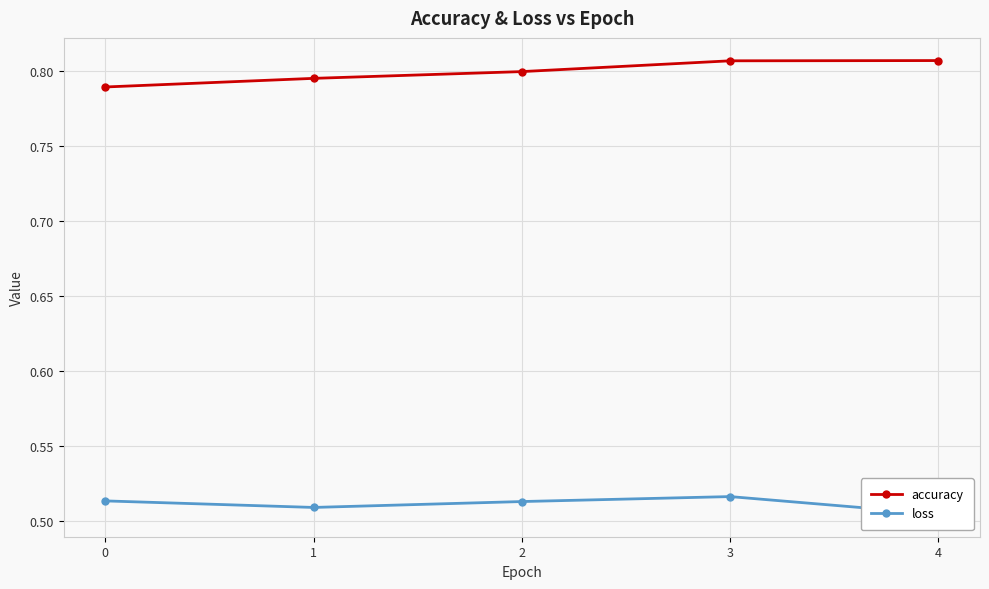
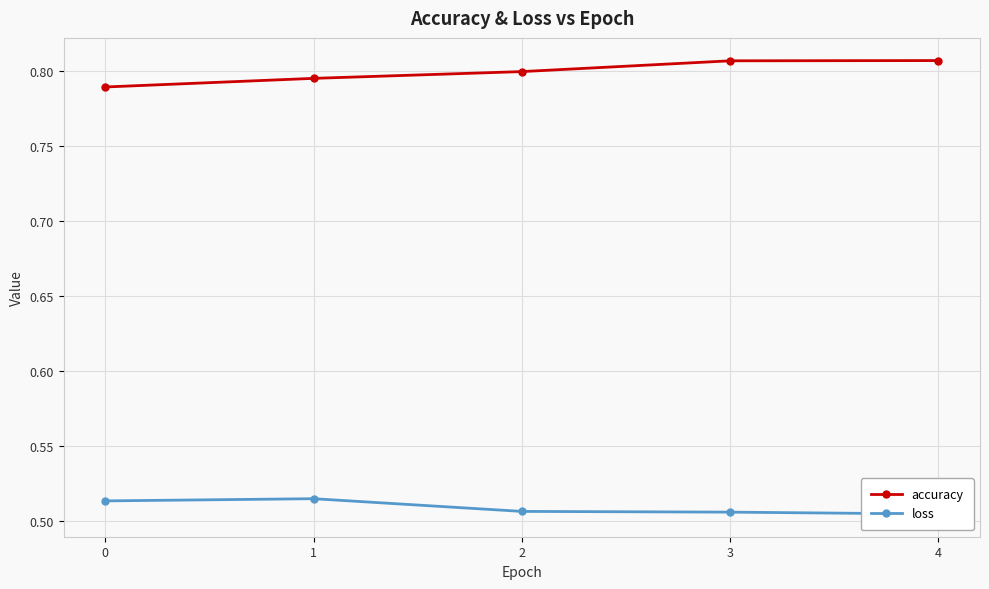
loss, 1: 0.509 -> 0.515
loss, 2: 0.513 -> 0.507
loss, 3: 0.517 -> 0.506
